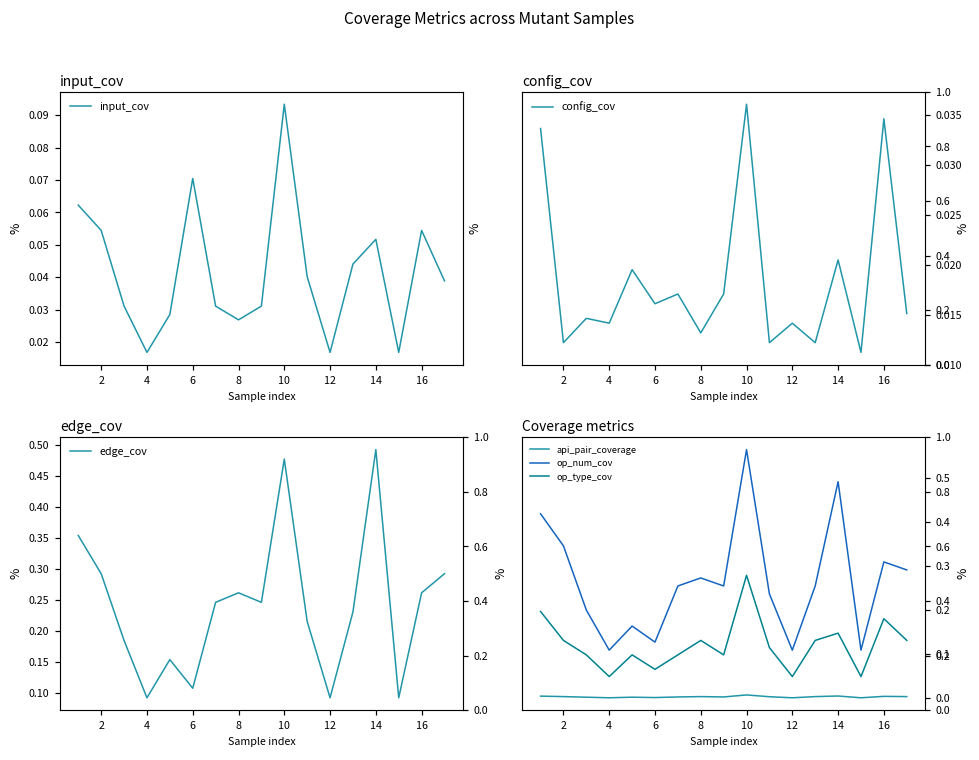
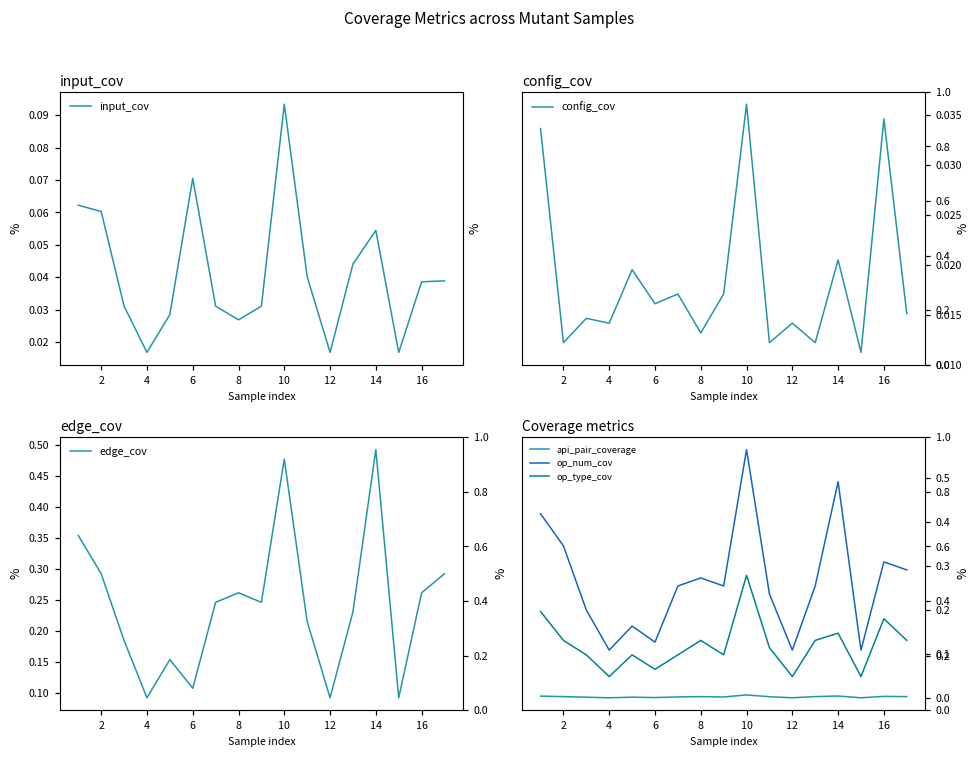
input_cov, 2: 0.054 -> 0.060
input_cov, 14: 0.052 -> 0.054
input_cov, 16: 0.054 -> 0.039
